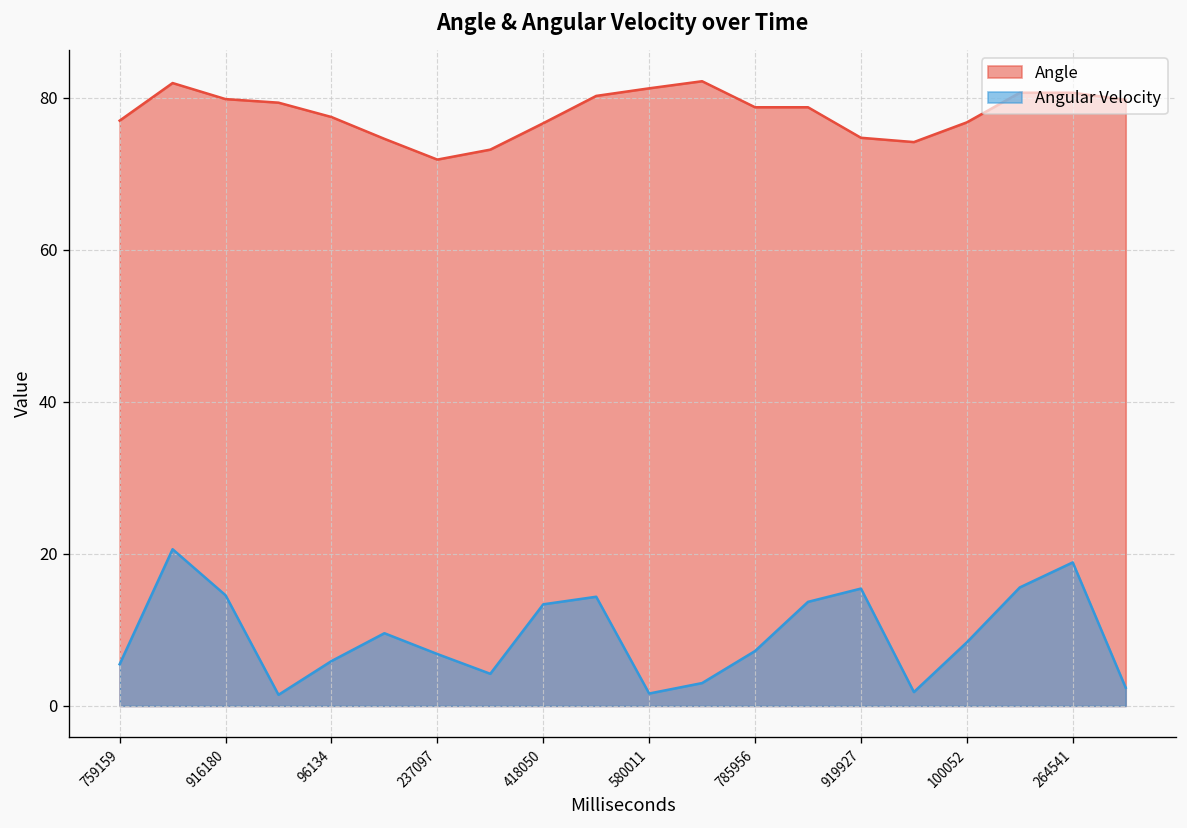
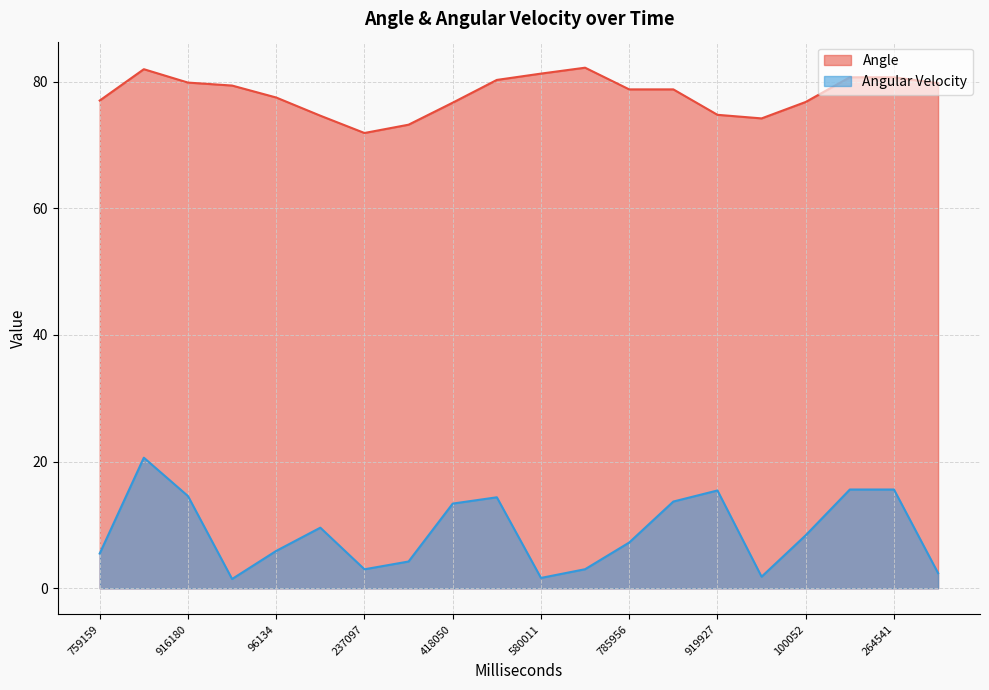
Angular Velocity, 237097: 7 -> 3
Angular Velocity, 264541: 19 -> 16
